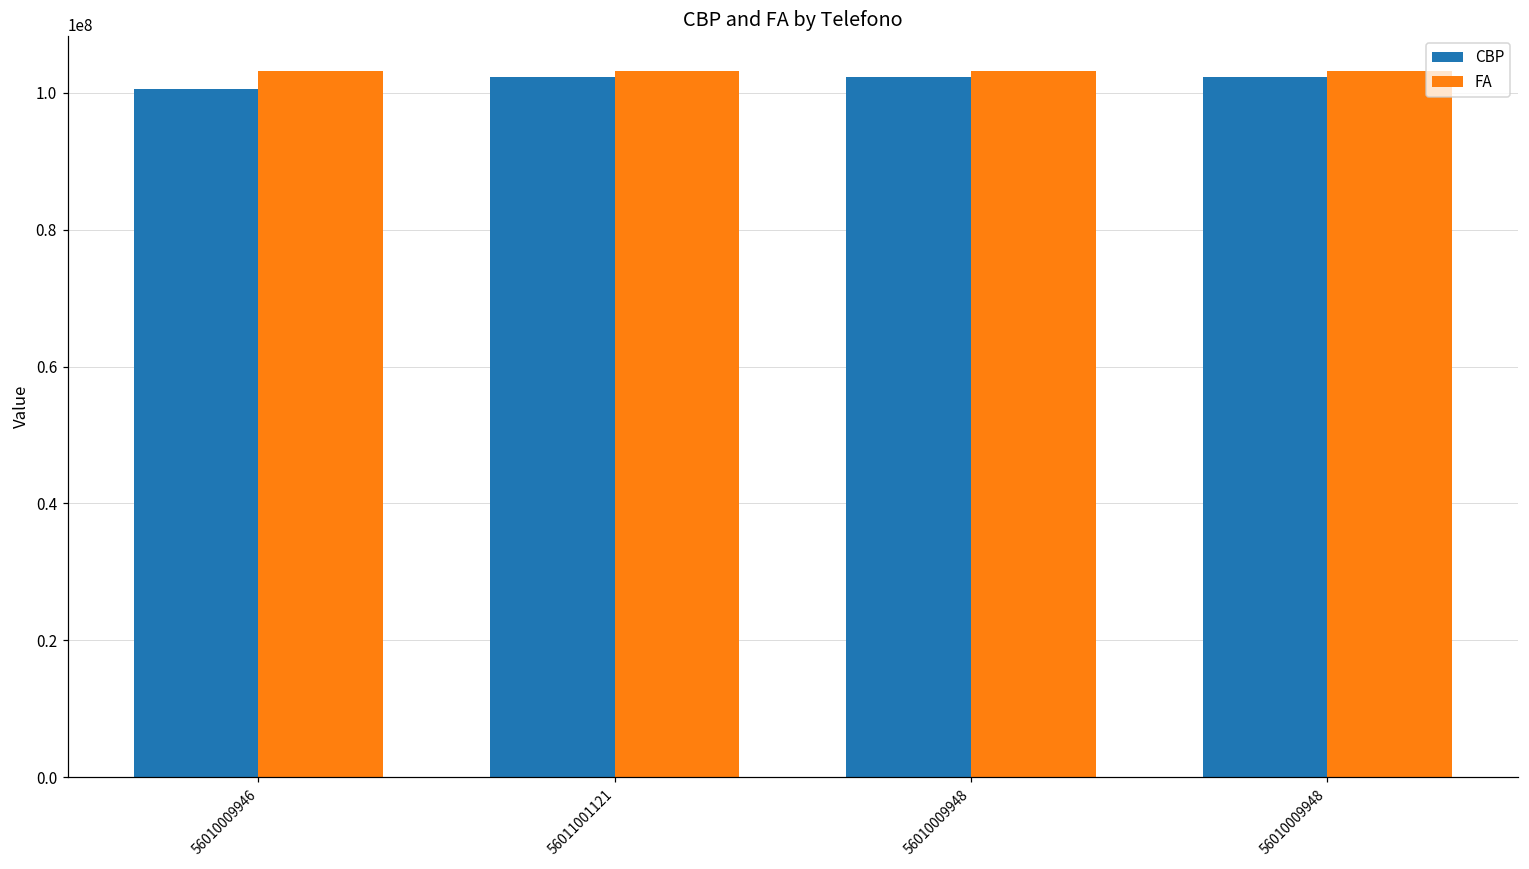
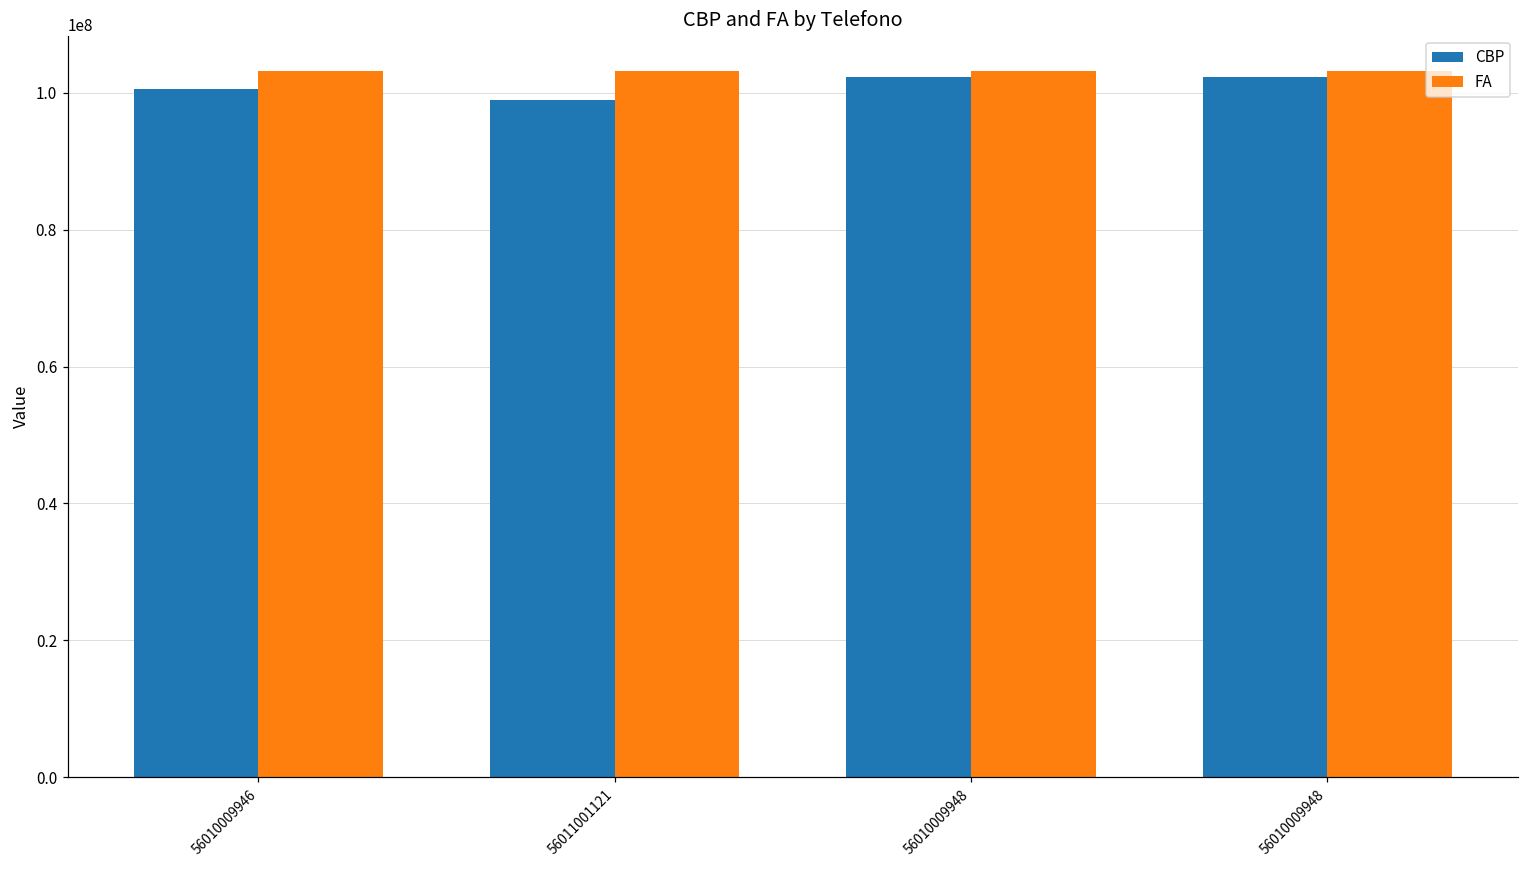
CBP, 56011001121: 102000000 -> 99000000
